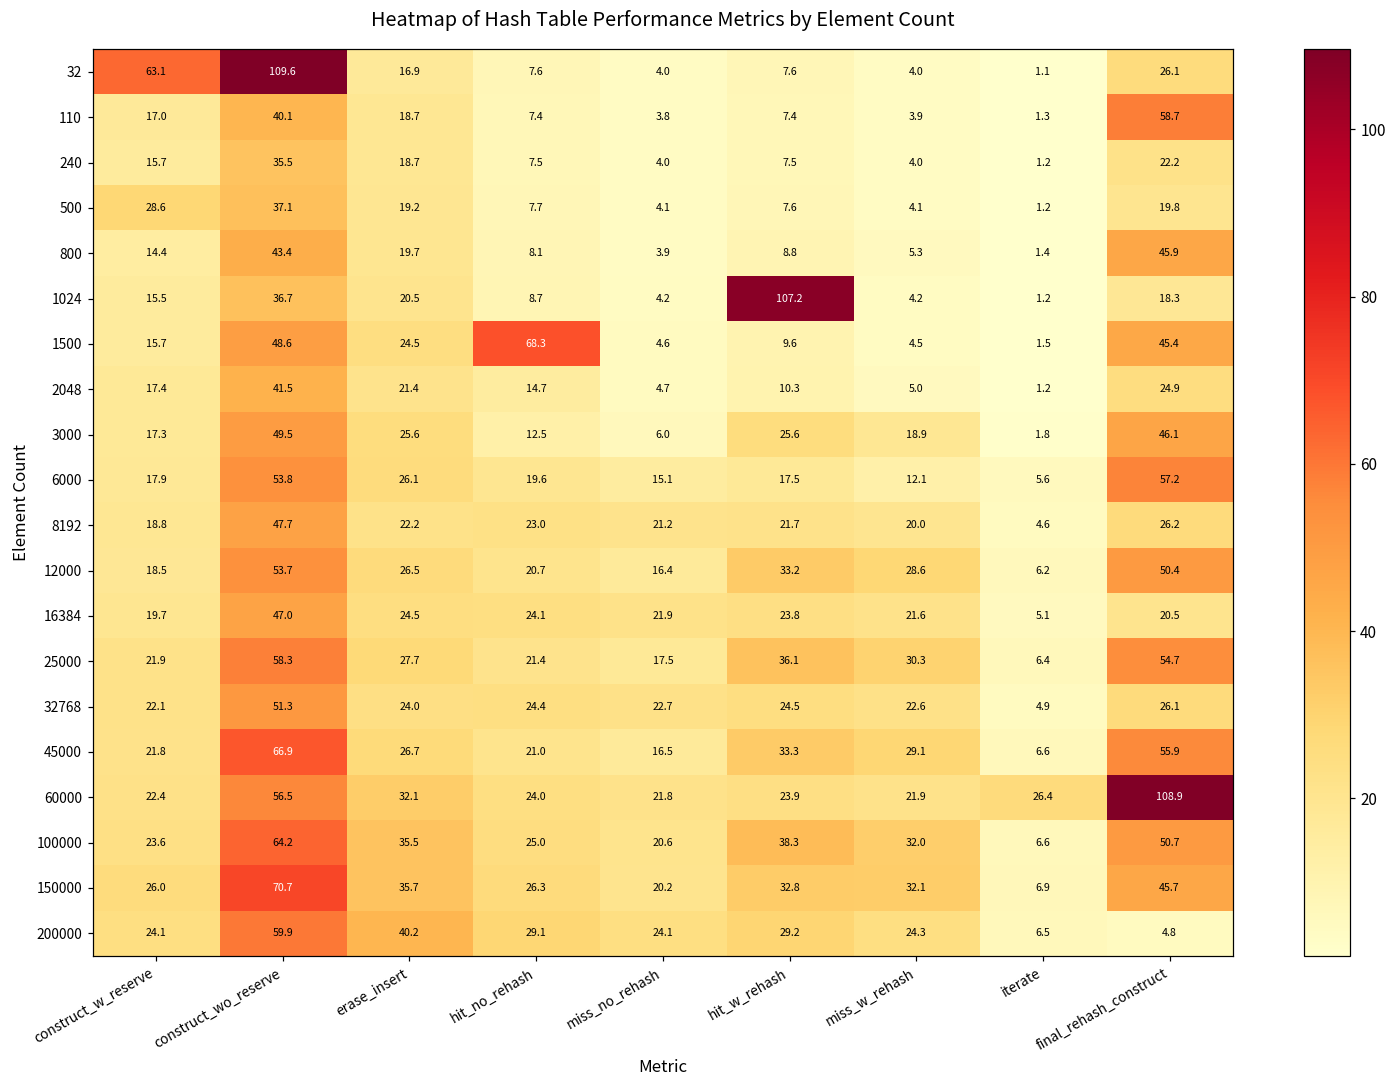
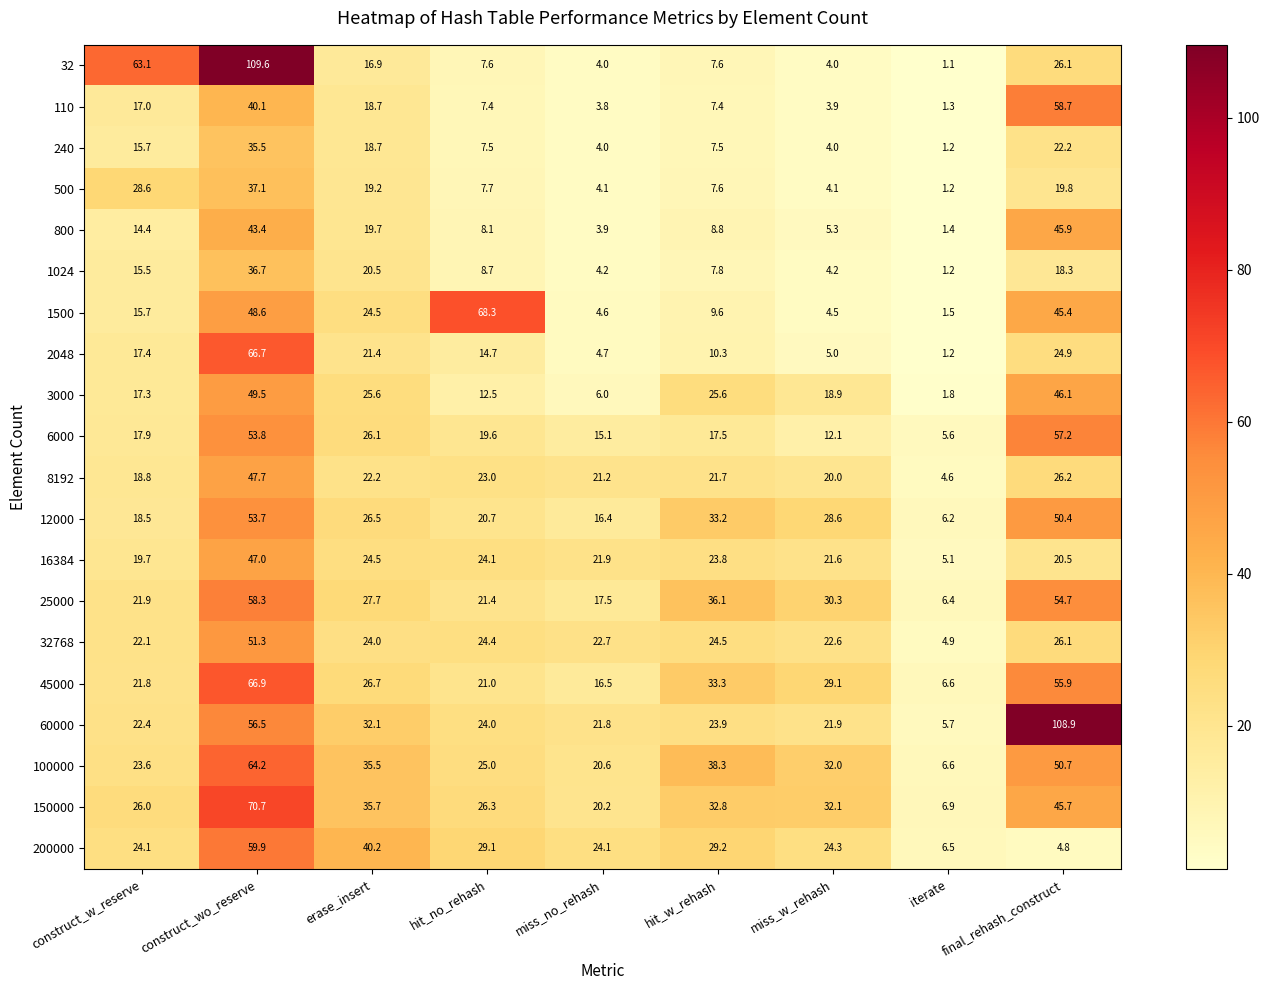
1024, hit_w_rehash: 107.2 -> 7.8
2048, construct_wo_reserve: 41.5 -> 66.7
60000, iterate: 26.4 -> 5.7
